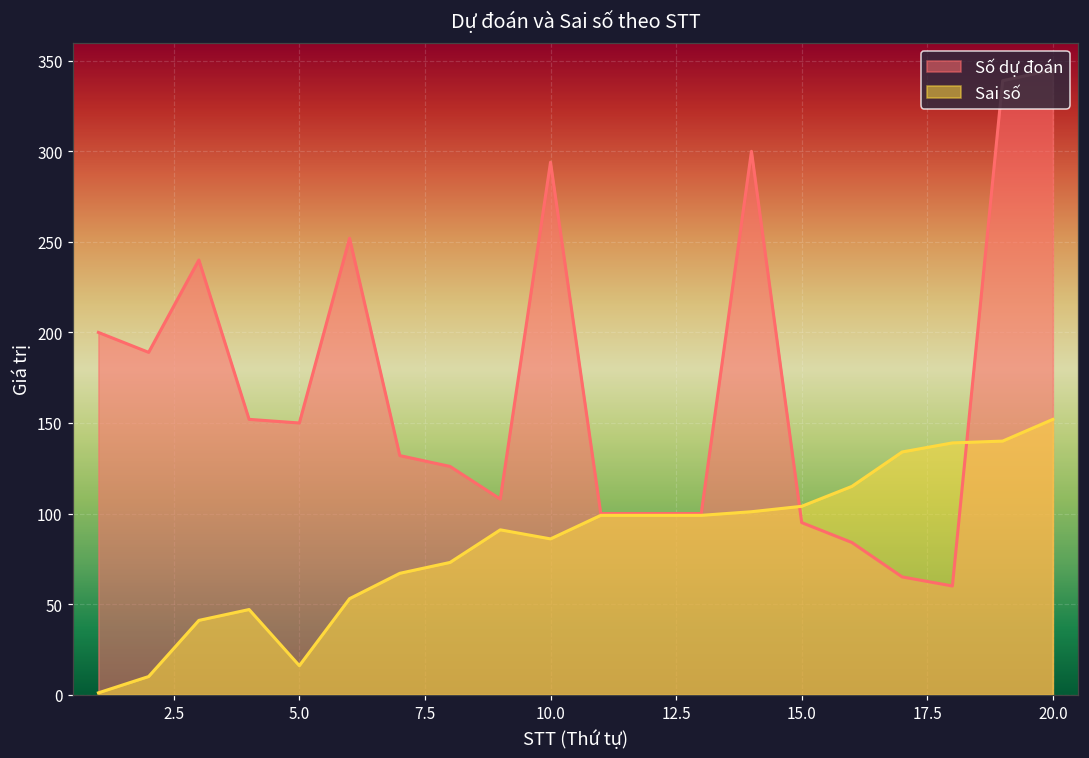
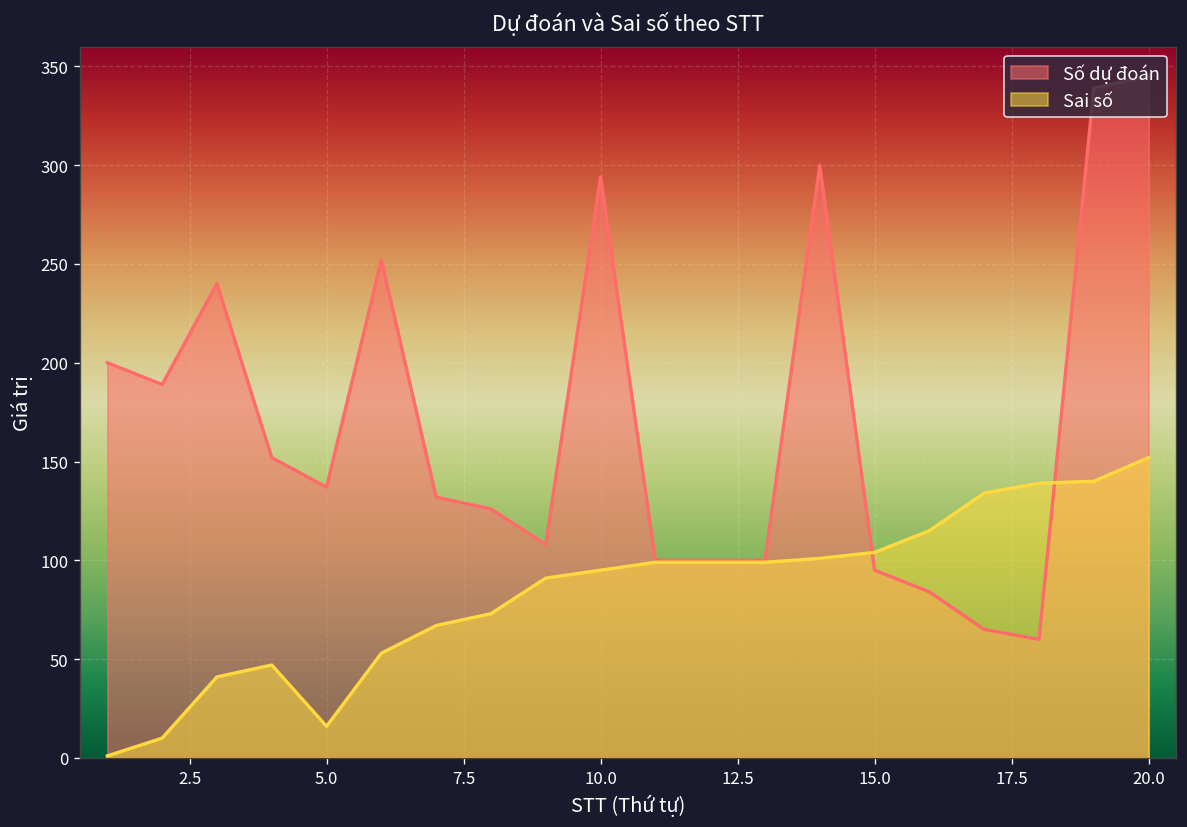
Số dự đoán, 5.0: 150 -> 137
Sai số, 10.0: 86 -> 95
